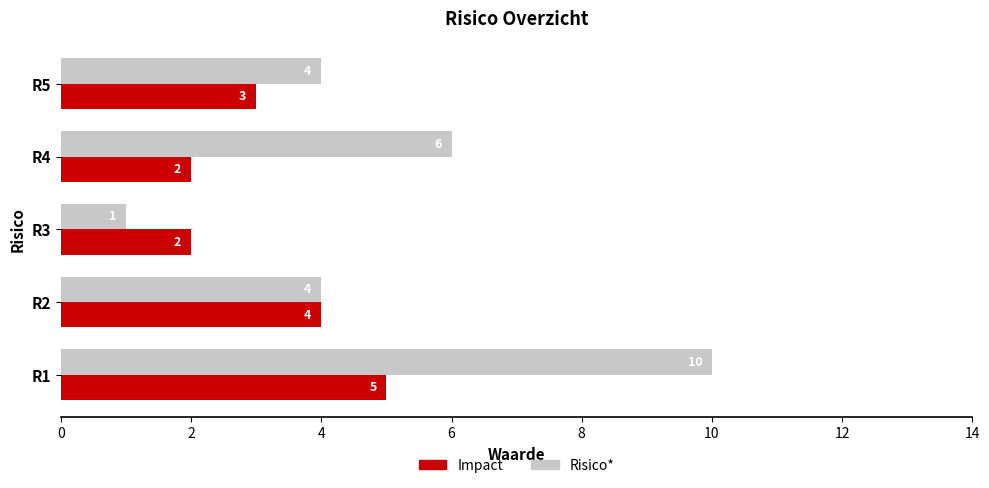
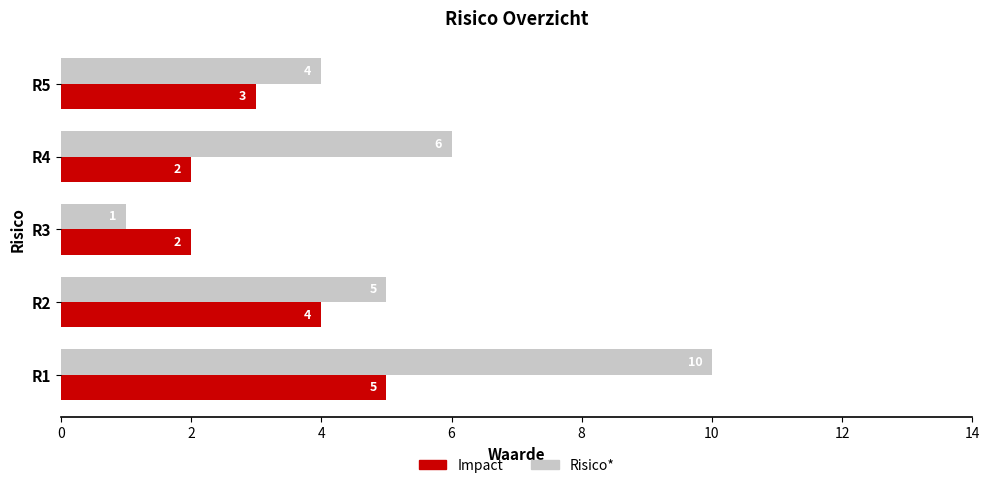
Risico*, R2: 4 -> 5
